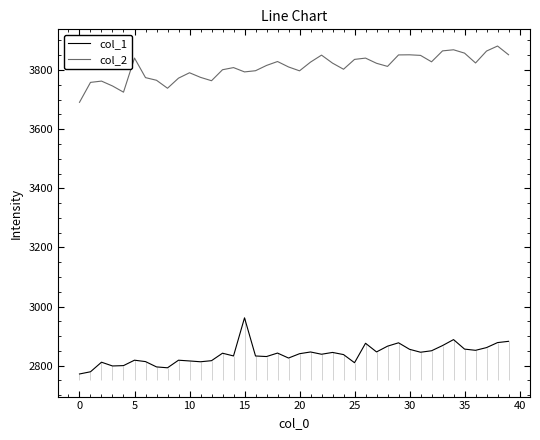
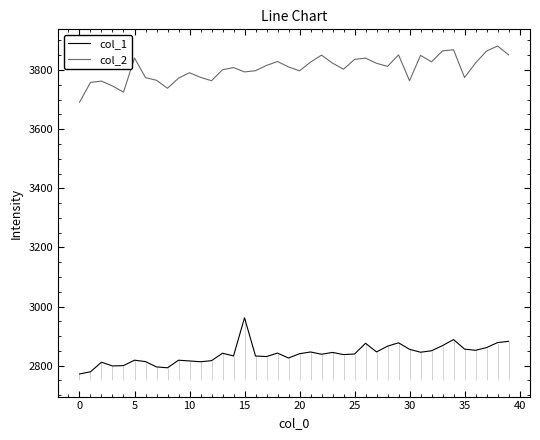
col_1, 25: 2810 -> 2840
col_2, 30: 3850 -> 3760
col_2, 35: 3860 -> 3770
